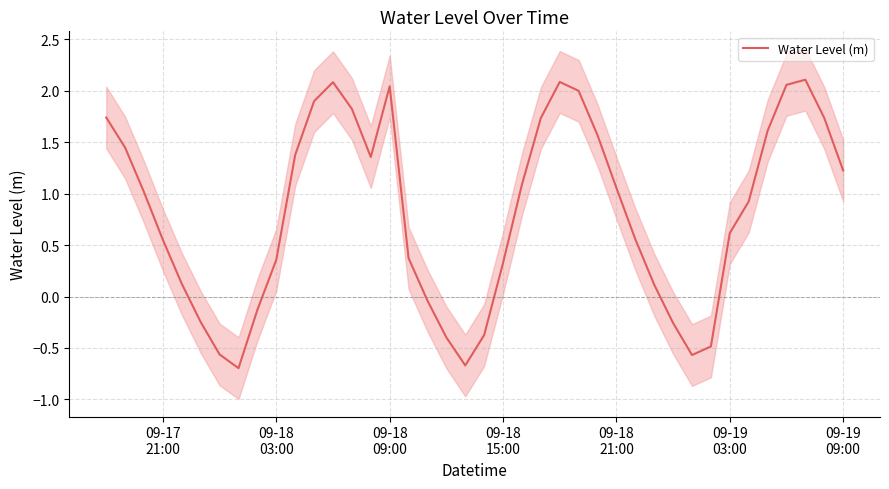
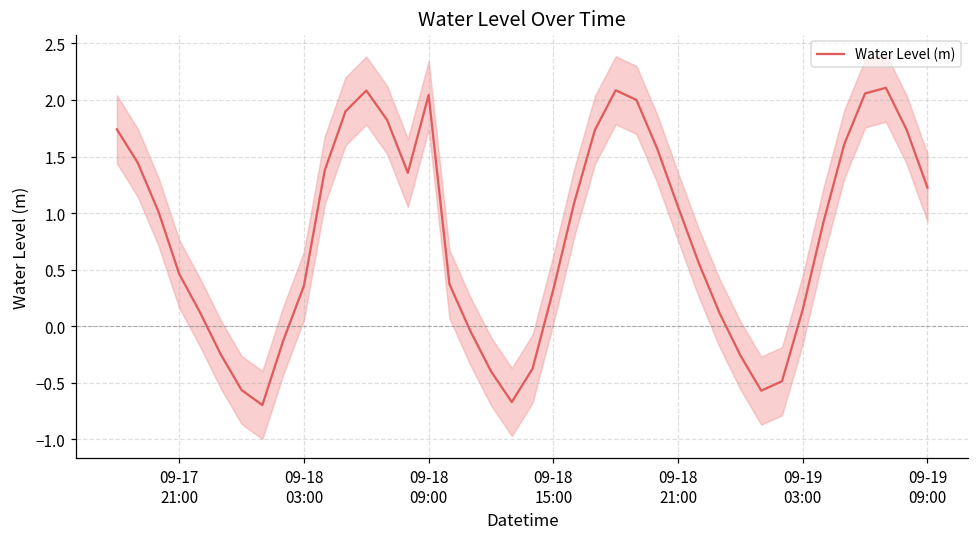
Water Level (m), 09-17 21:00: 0.55 -> 0.46
Water Level (m), 09-19 03:00: 0.62 -> 0.15
